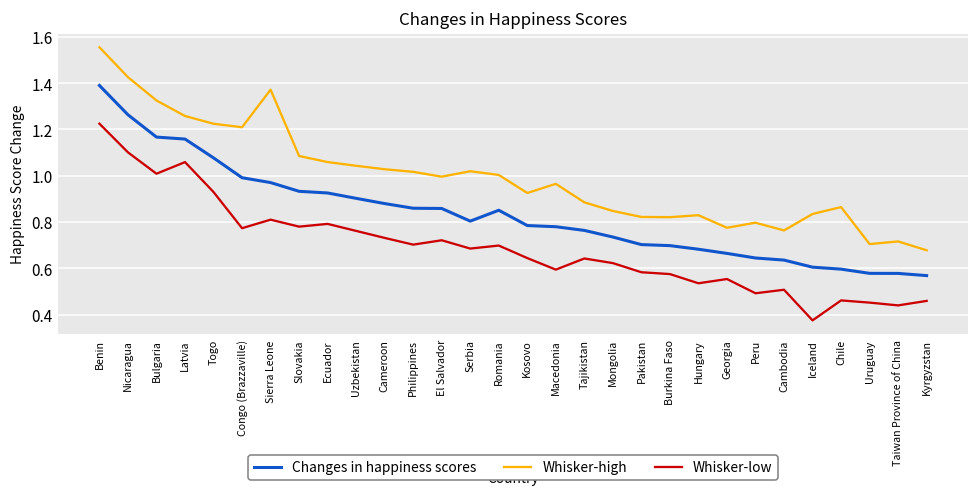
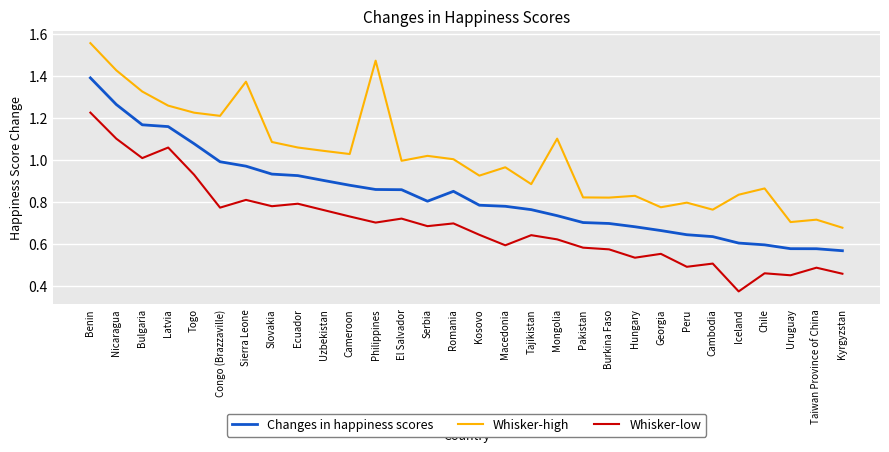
Whisker-high, Philippines: 1.02 -> 1.47
Whisker-high, Mongolia: 0.85 -> 1.10
Whisker-low, Taiwan Province of China: 0.44 -> 0.49
